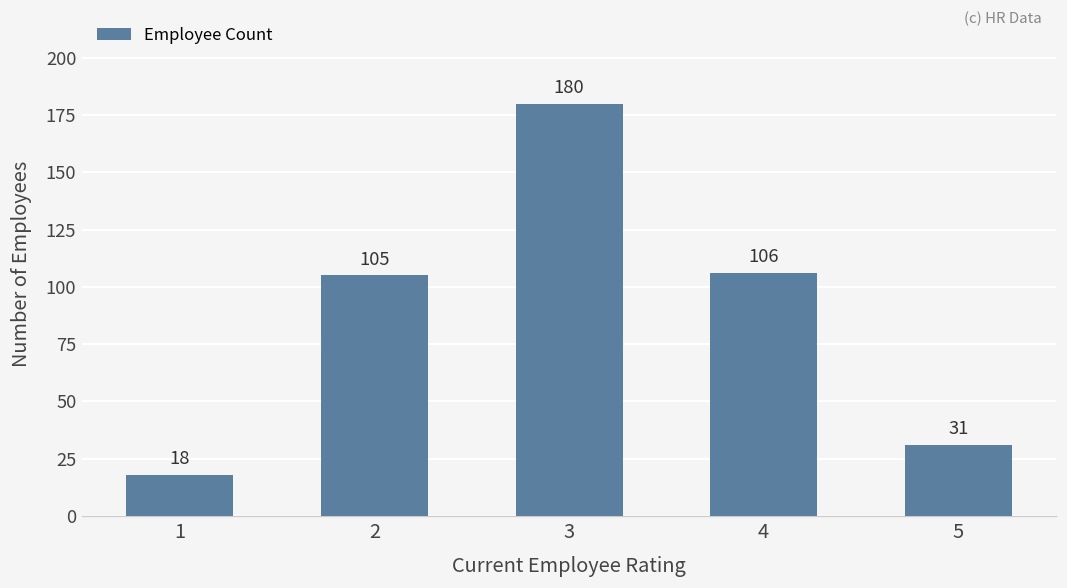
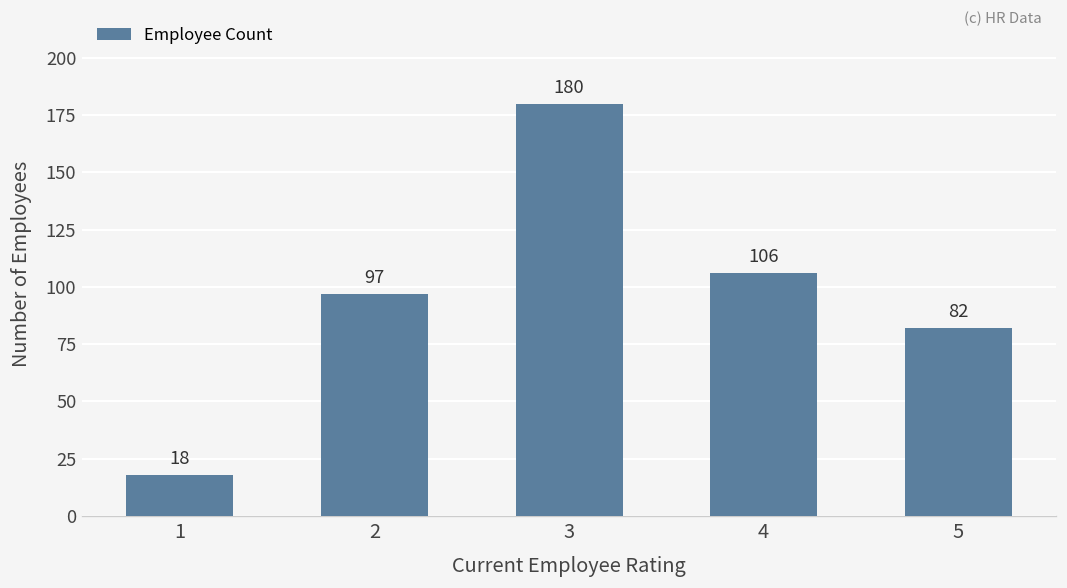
2: 105 -> 97
5: 31 -> 82
